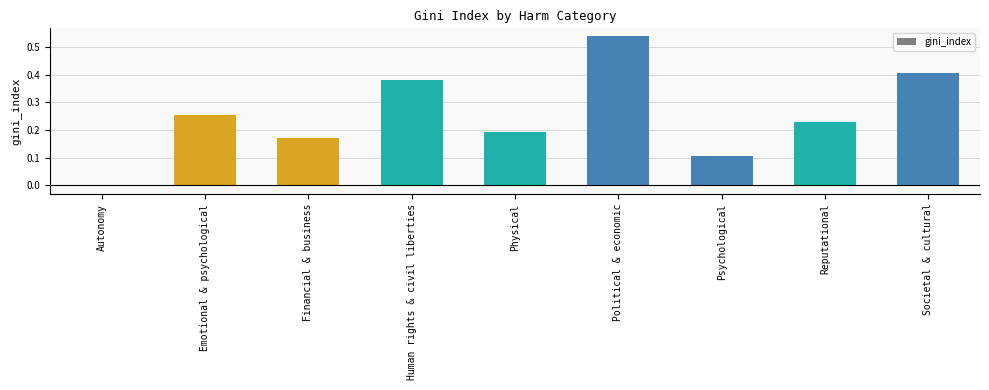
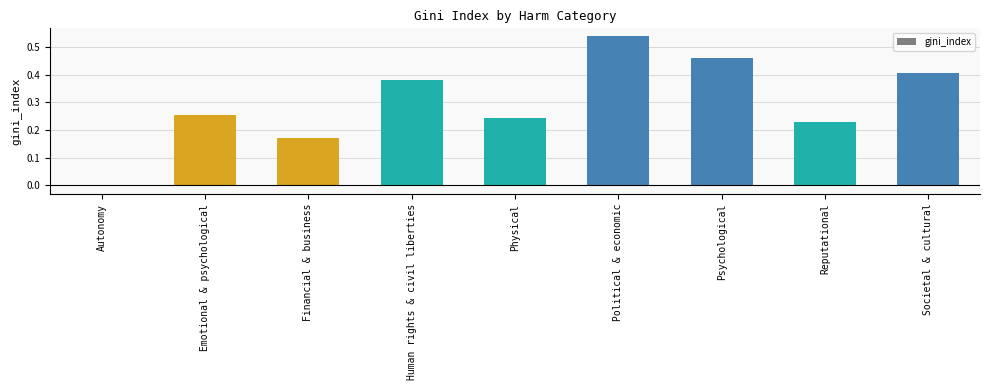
Physical: 0.19 -> 0.24
Psychological: 0.11 -> 0.46
